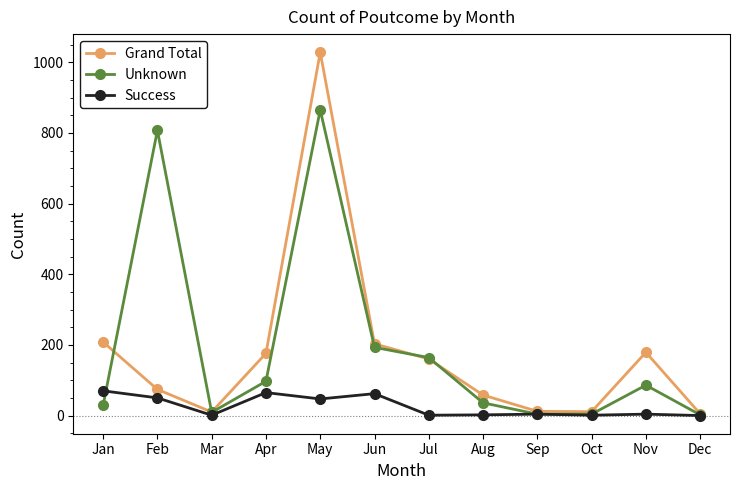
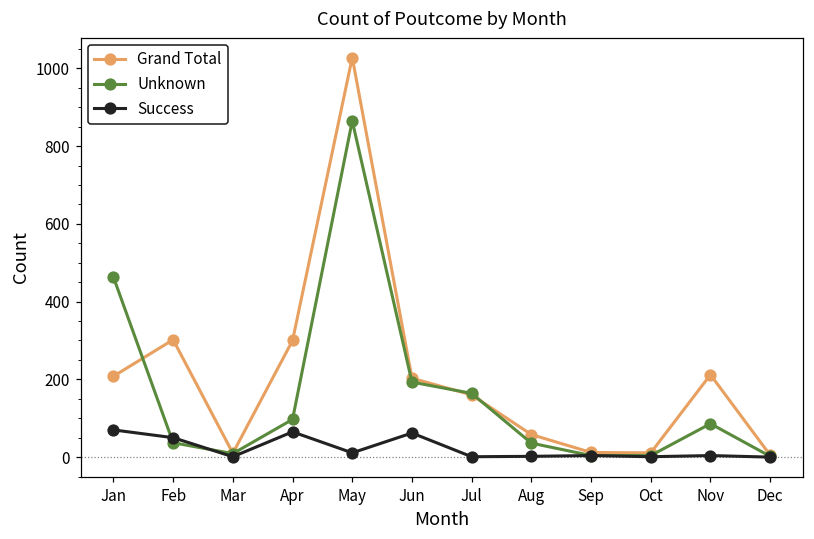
Unknown, Jan: 30 -> 460
Grand Total, Feb: 70 -> 300
Unknown, Feb: 810 -> 40
Grand Total, Apr: 180 -> 300
Success, May: 50 -> 10
Grand Total, Nov: 180 -> 210
